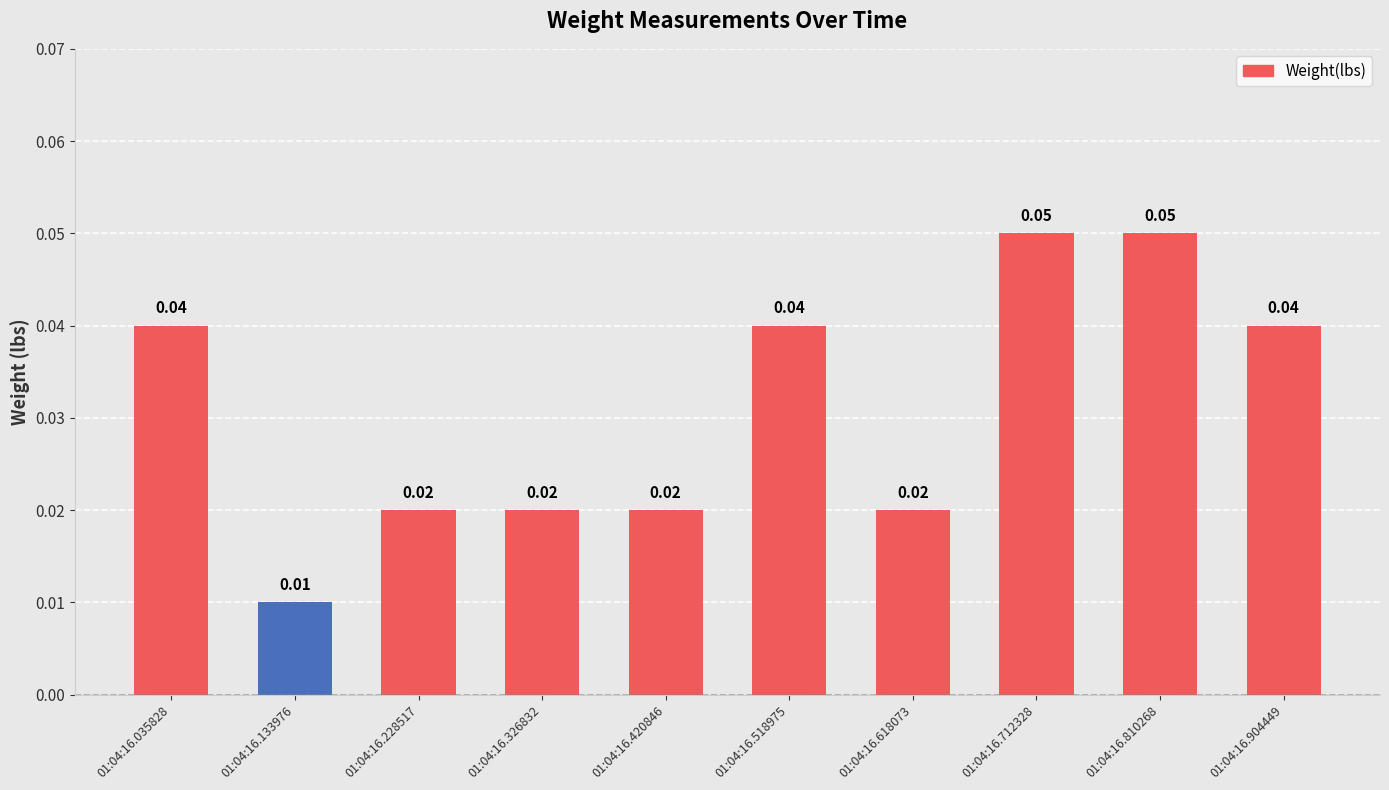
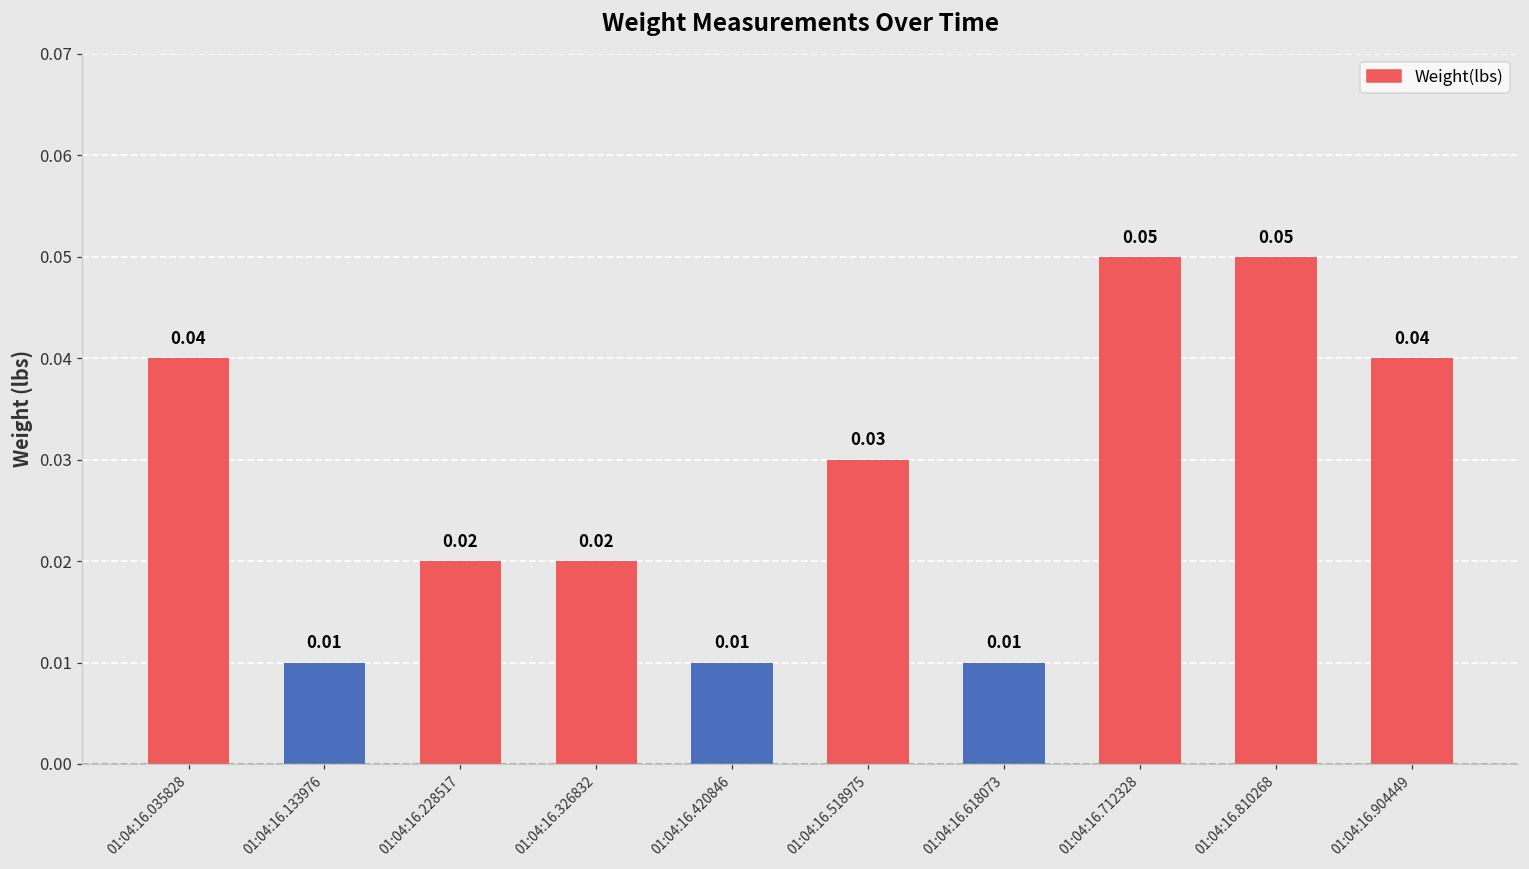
01:04:16.420846: 0.02 -> 0.01
01:04:16.518975: 0.04 -> 0.03
01:04:16.618073: 0.02 -> 0.01
